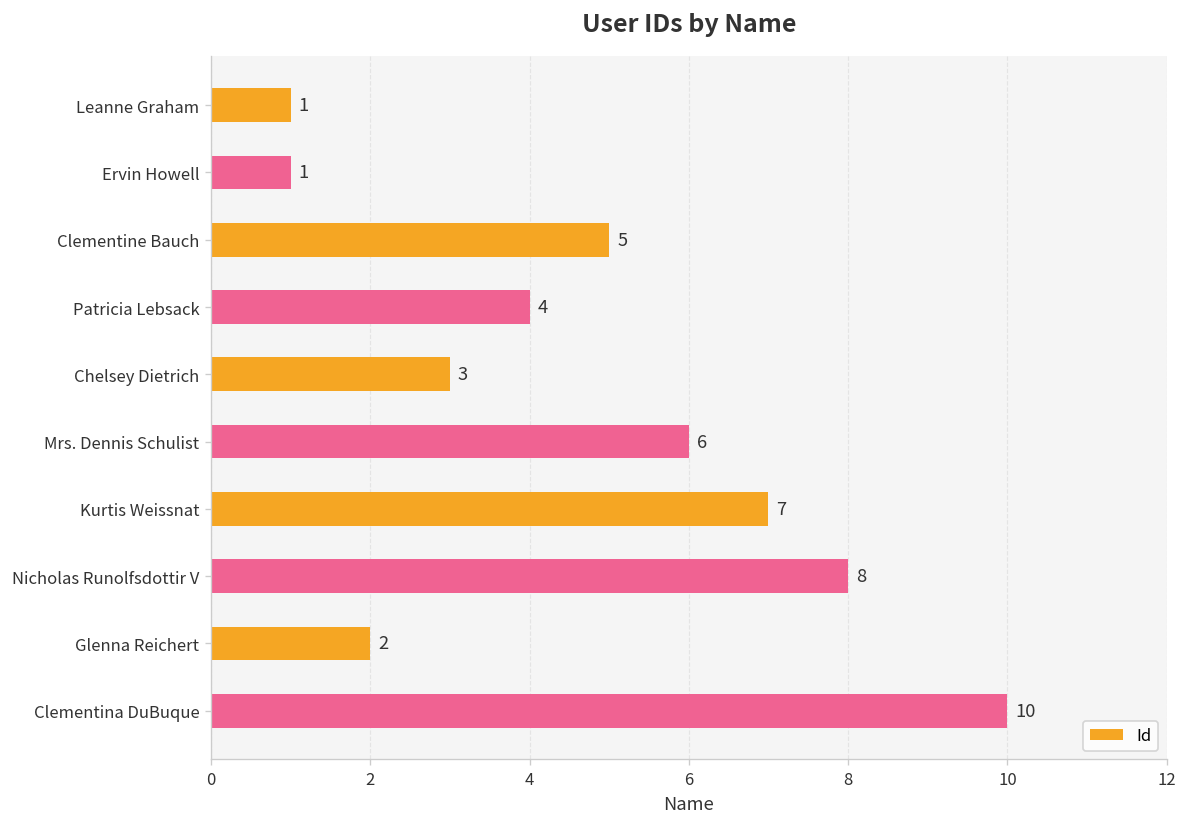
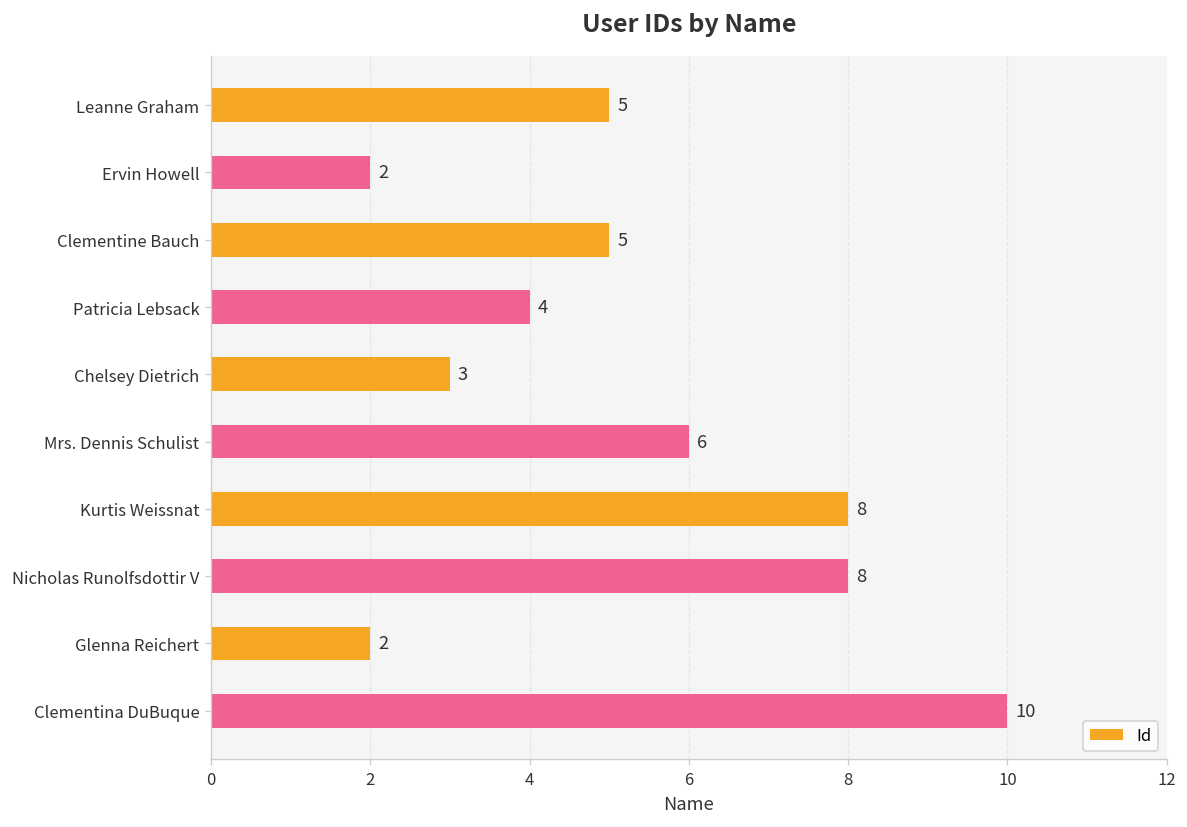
Leanne Graham: 1 -> 5
Ervin Howell: 1 -> 2
Kurtis Weissnat: 7 -> 8
